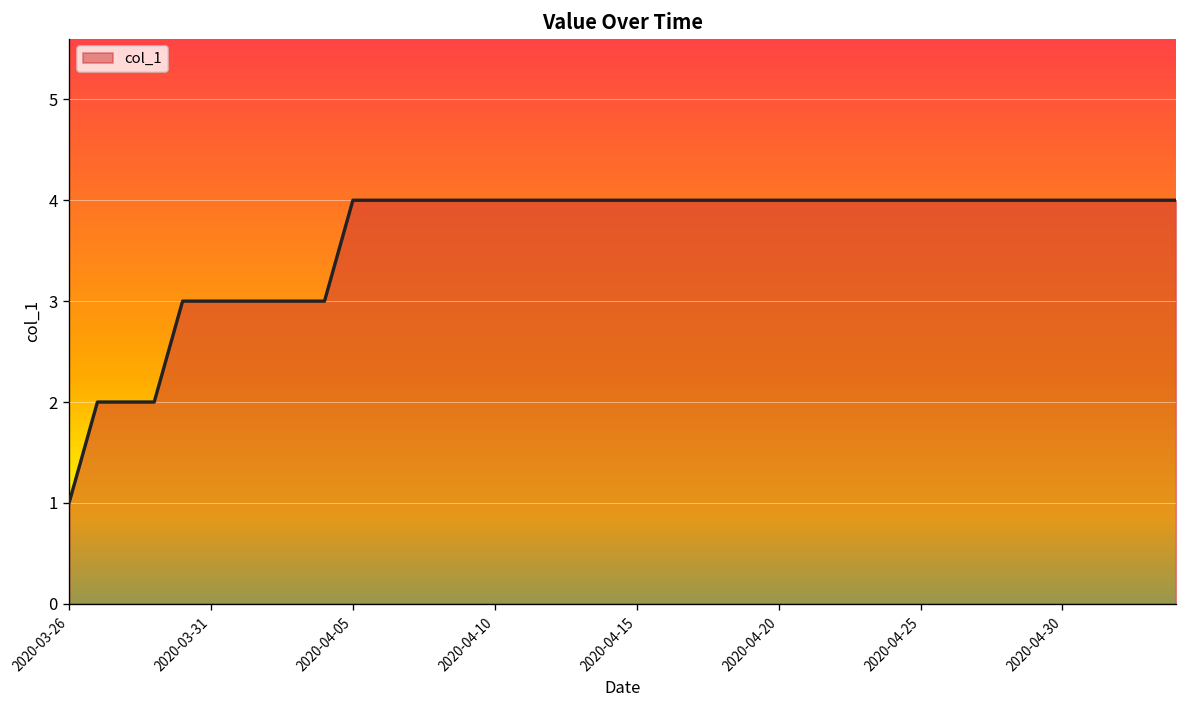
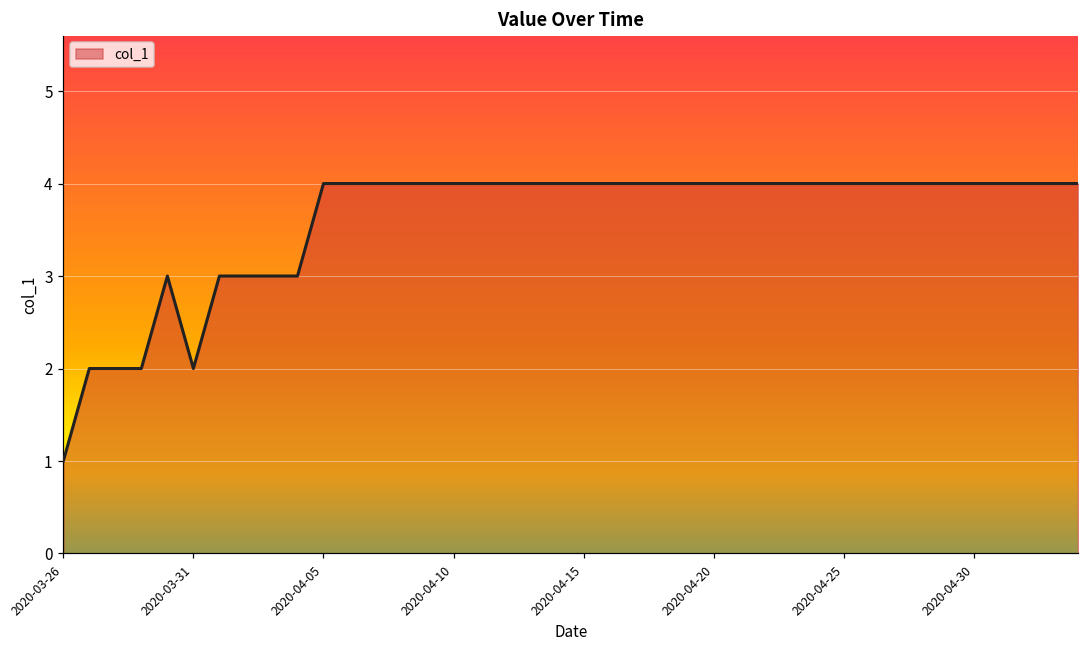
2020-03-31: 3 -> 2
